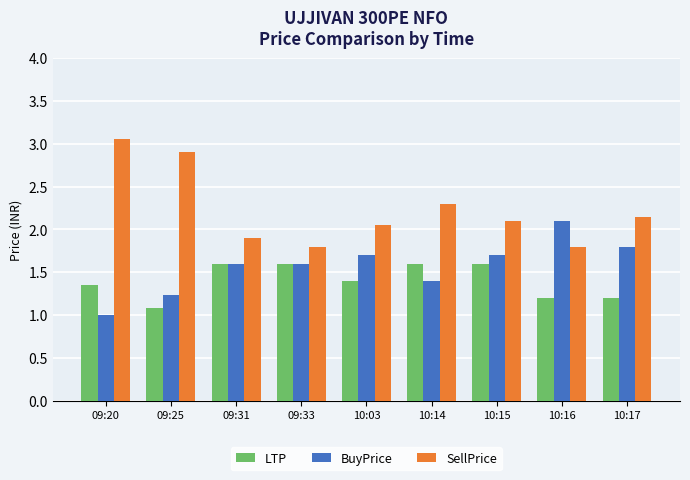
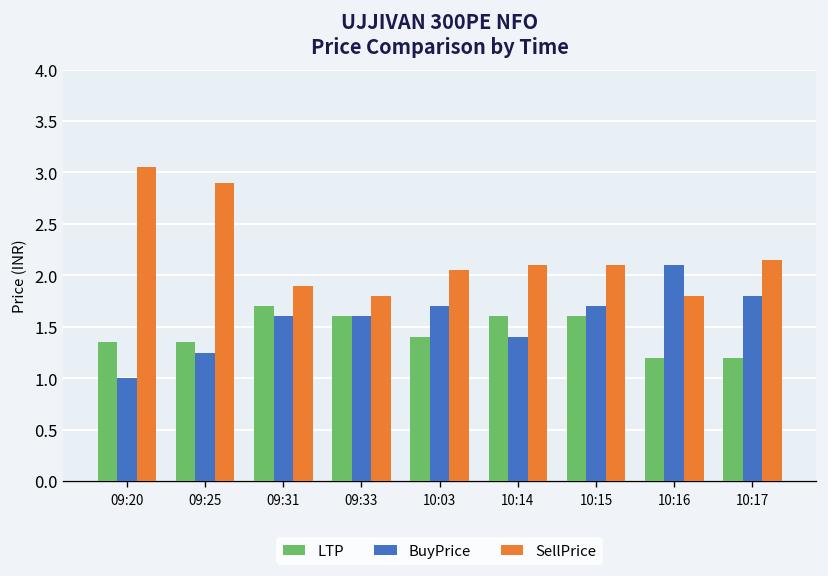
LTP, 09:25: 1.1 -> 1.4
LTP, 09:31: 1.6 -> 1.7
SellPrice, 10:14: 2.3 -> 2.1
